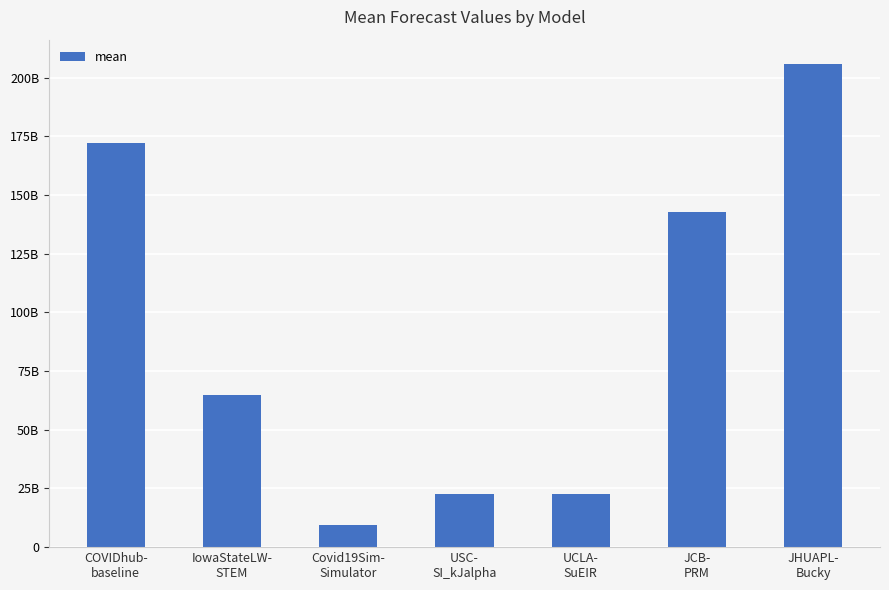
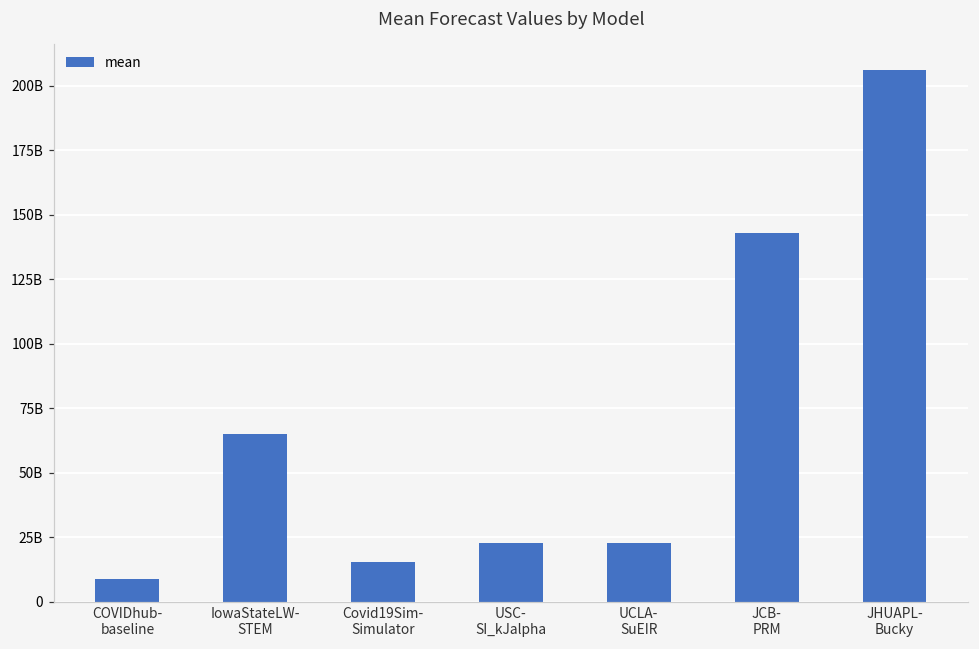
COVIDhub- baseline: 172000000000 -> 9000000000
Covid19Sim- Simulator: 9000000000 -> 15000000000
